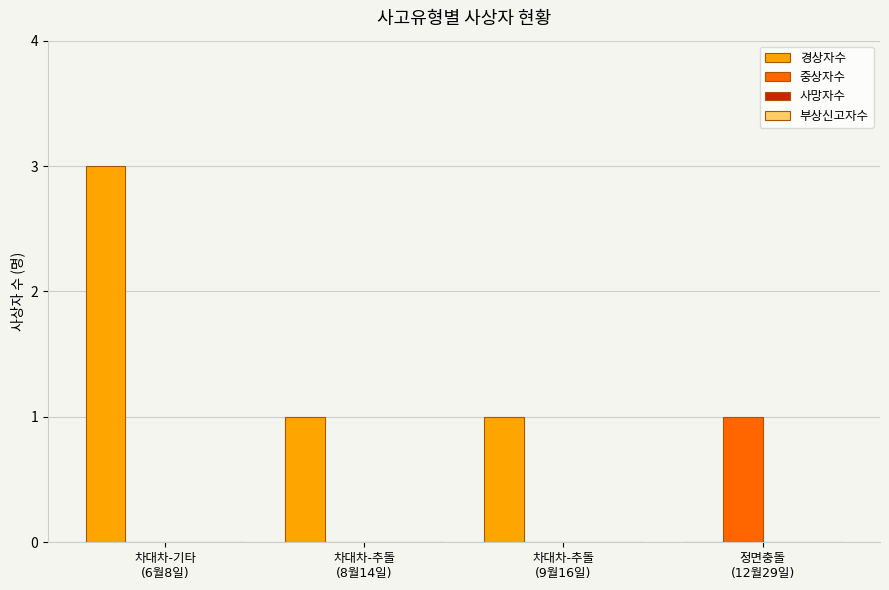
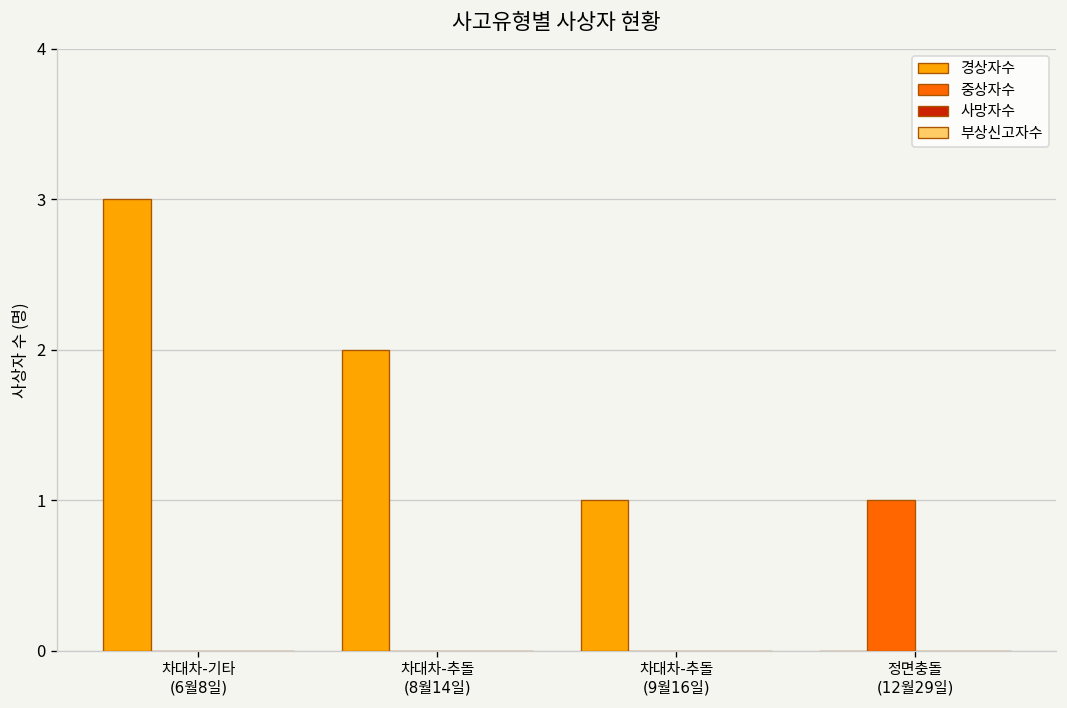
경상자수, 차대차-추돌 (8월14일): 1 -> 2
